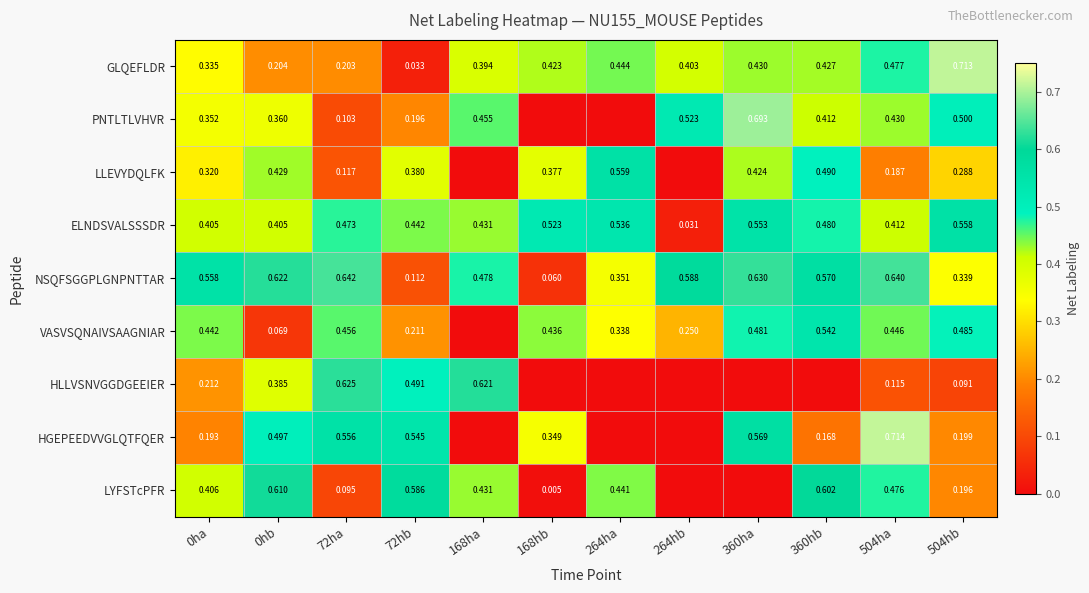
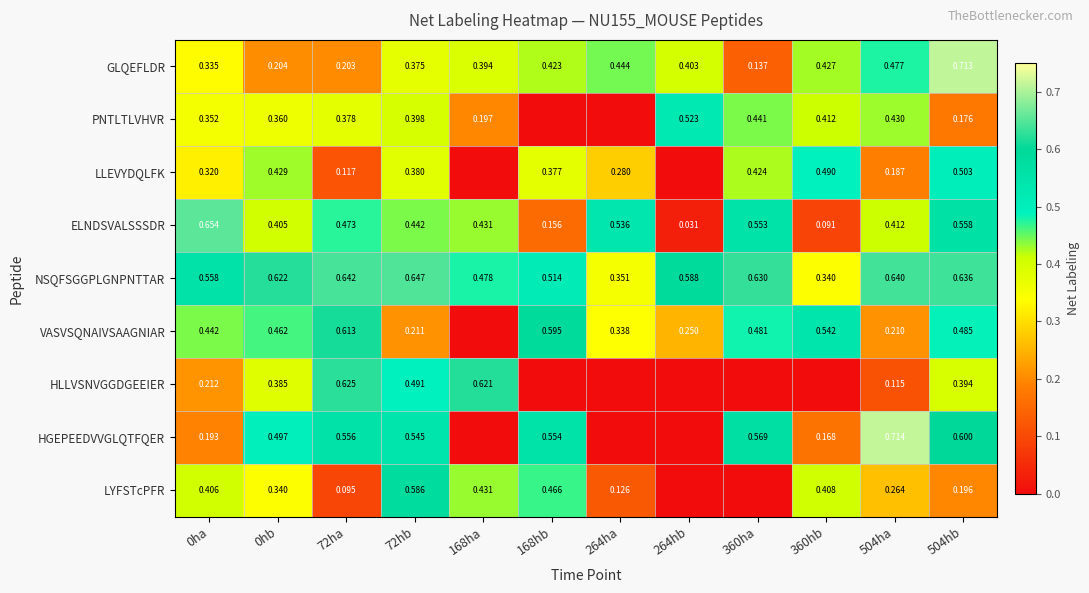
GLQEFLDR, 72hb: 0.033 -> 0.375
GLQEFLDR, 360ha: 0.430 -> 0.137
PNTLTLVHVR, 72ha: 0.103 -> 0.378
PNTLTLVHVR, 72hb: 0.196 -> 0.398
PNTLTLVHVR, 168ha: 0.455 -> 0.197
PNTLTLVHVR, 360ha: 0.693 -> 0.441
PNTLTLVHVR, 504hb: 0.500 -> 0.176
LLEVYDQLFK, 264ha: 0.559 -> 0.280
LLEVYDQLFK, 504hb: 0.288 -> 0.503
ELNDSVALSSSDR, 0ha: 0.405 -> 0.654
ELNDSVALSSSDR, 168hb: 0.523 -> 0.156
ELNDSVALSSSDR, 360hb: 0.480 -> 0.091
NSQFSGGPLGNPNTTAR, 72hb: 0.112 -> 0.647
NSQFSGGPLGNPNTTAR, 168hb: 0.060 -> 0.514
NSQFSGGPLGNPNTTAR, 360hb: 0.570 -> 0.340
NSQFSGGPLGNPNTTAR, 504hb: 0.339 -> 0.636
VASVSQNAIVSAAGNIAR, 0hb: 0.069 -> 0.462
VASVSQNAIVSAAGNIAR, 72ha: 0.456 -> 0.613
VASVSQNAIVSAAGNIAR, 168hb: 0.436 -> 0.595
VASVSQNAIVSAAGNIAR, 504ha: 0.446 -> 0.210
HLLVSNVGGDGEEIER, 504hb: 0.091 -> 0.394
HGEPEEDVVGLQTFQER, 168hb: 0.349 -> 0.554
HGEPEEDVVGLQTFQER, 504hb: 0.199 -> 0.600
LYFSTcPFR, 0hb: 0.610 -> 0.340
LYFSTcPFR, 168hb: 0.005 -> 0.466
LYFSTcPFR, 264ha: 0.441 -> 0.126
LYFSTcPFR, 360hb: 0.602 -> 0.408
LYFSTcPFR, 504ha: 0.476 -> 0.264
